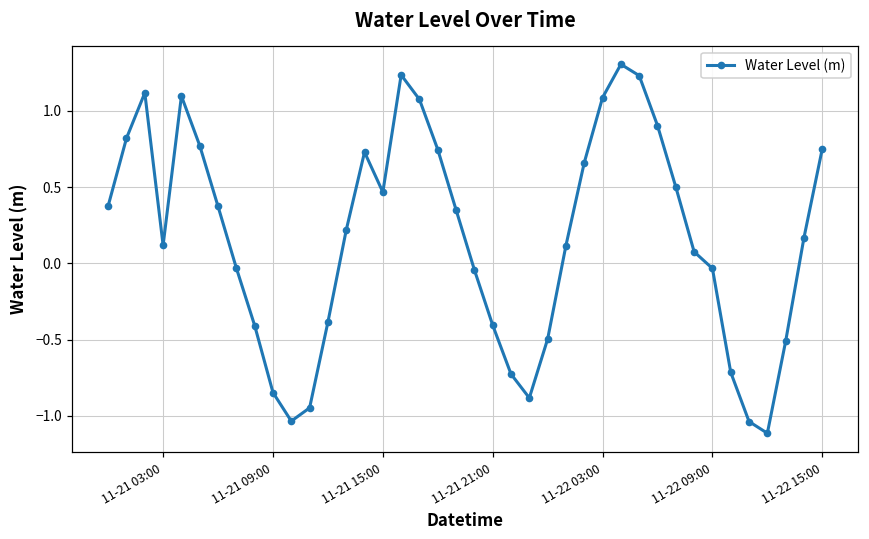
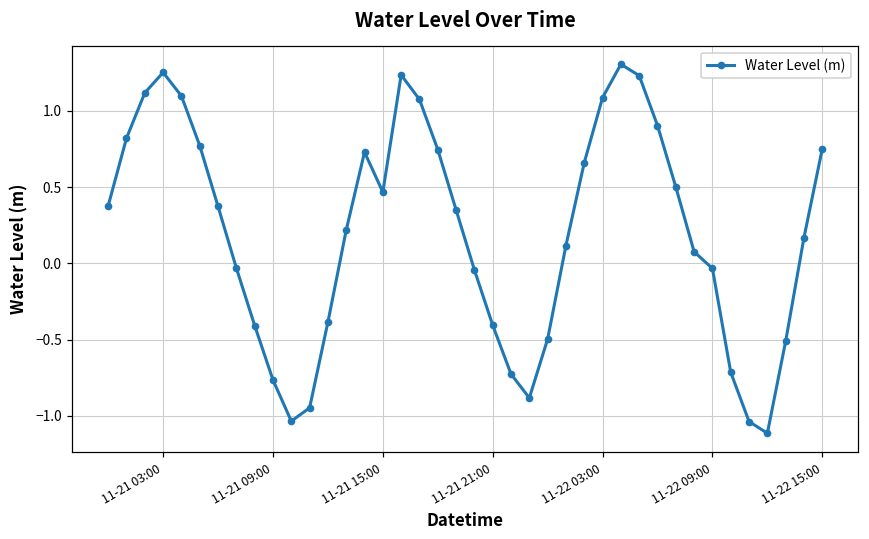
11-21 03:00: 0.12 -> 1.25
11-21 09:00: -0.85 -> -0.76
